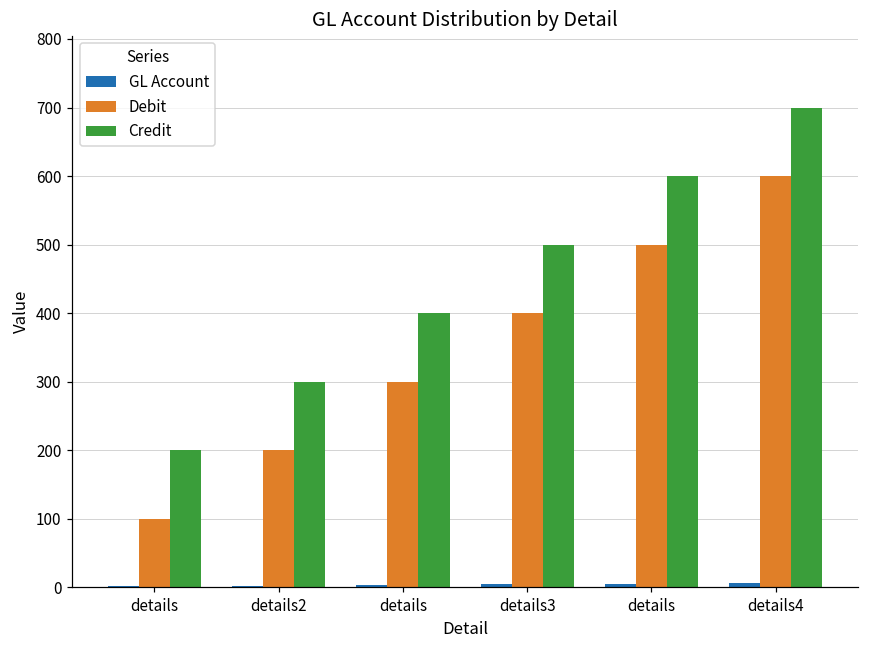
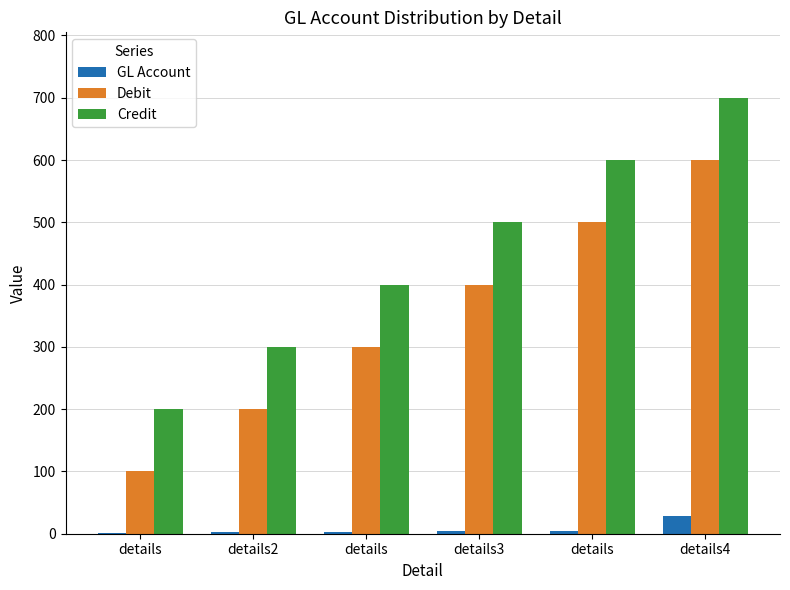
GL Account, details4: 10 -> 30
